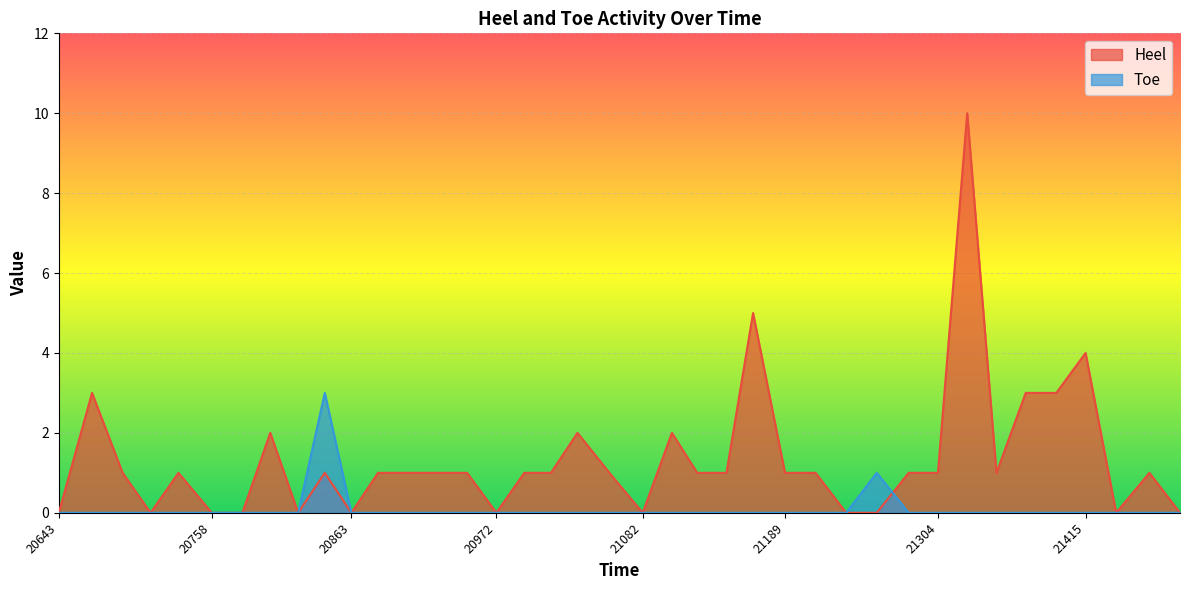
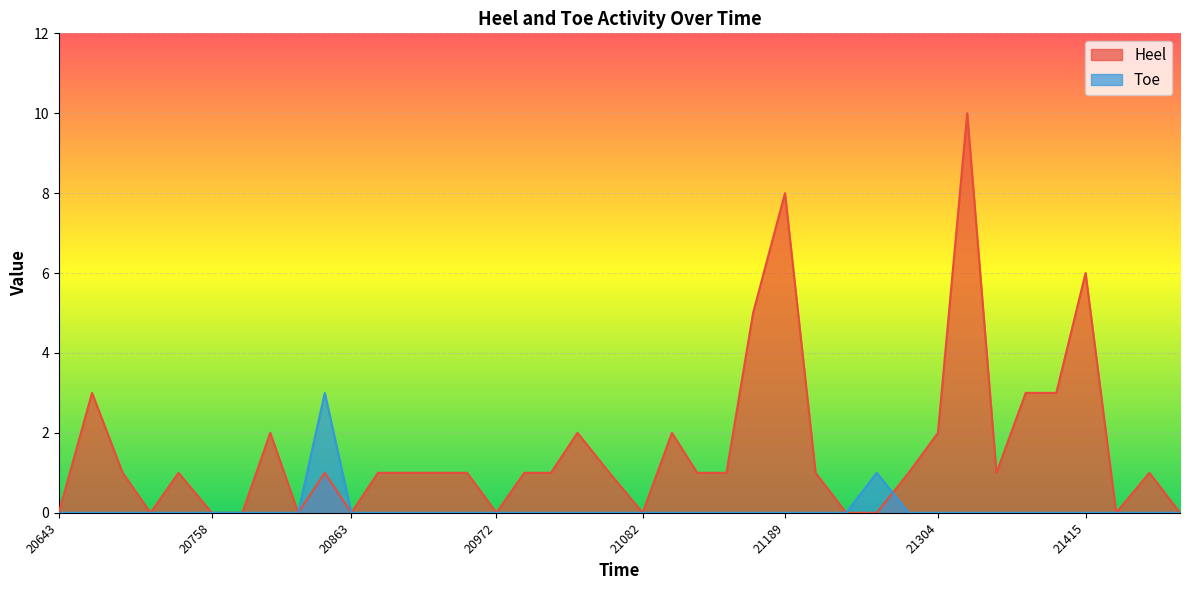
Heel, 21189: 1 -> 8
Heel, 21304: 1 -> 2
Heel, 21415: 4 -> 6
